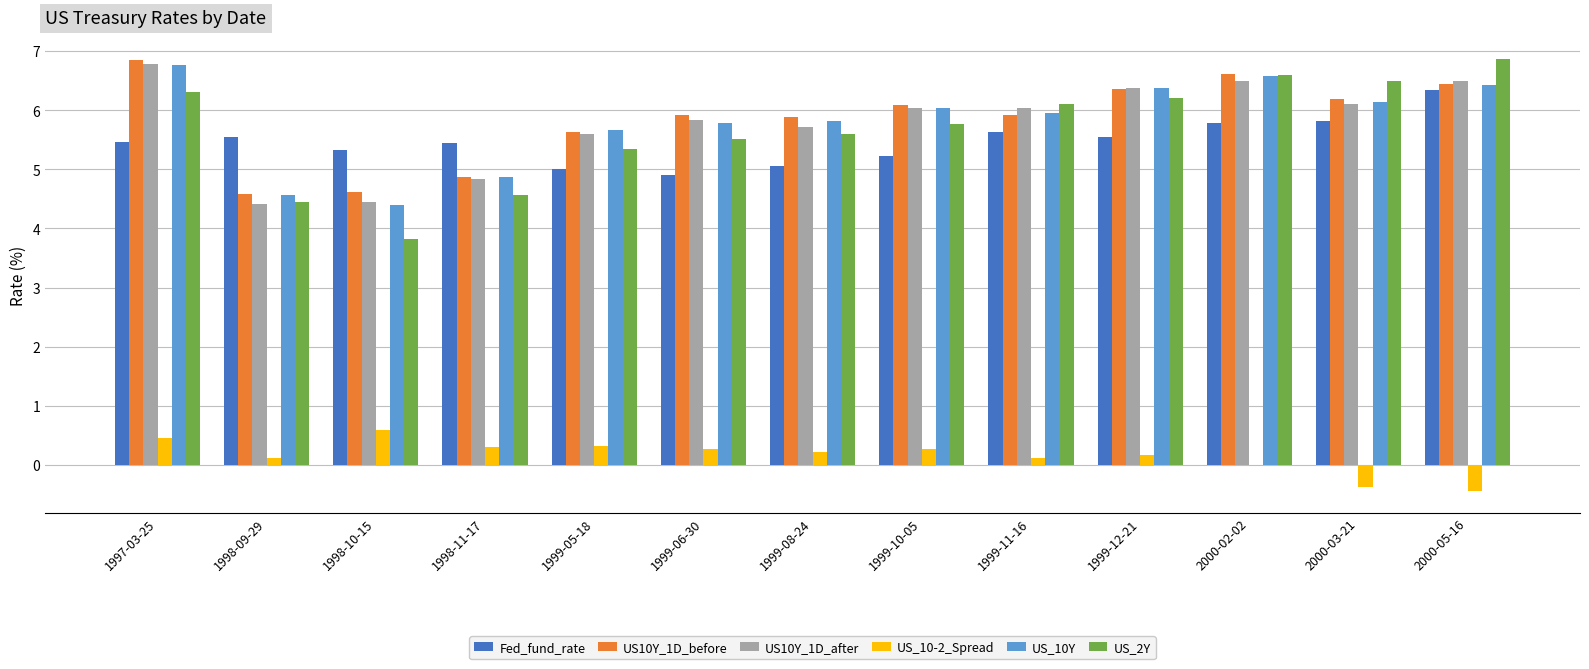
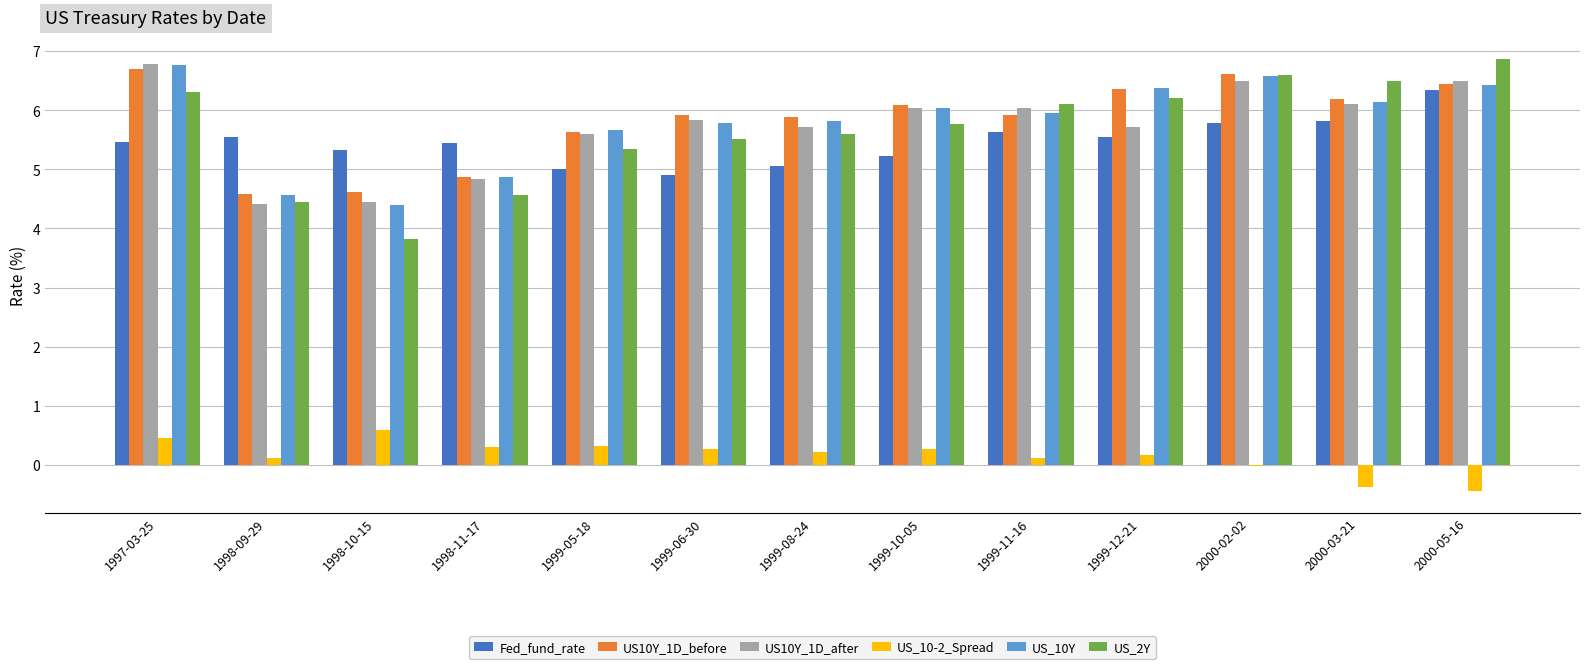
US10Y_1D_before, 1997-03-25: 6.8 -> 6.7
US10Y_1D_after, 1999-12-21: 6.4 -> 5.7
